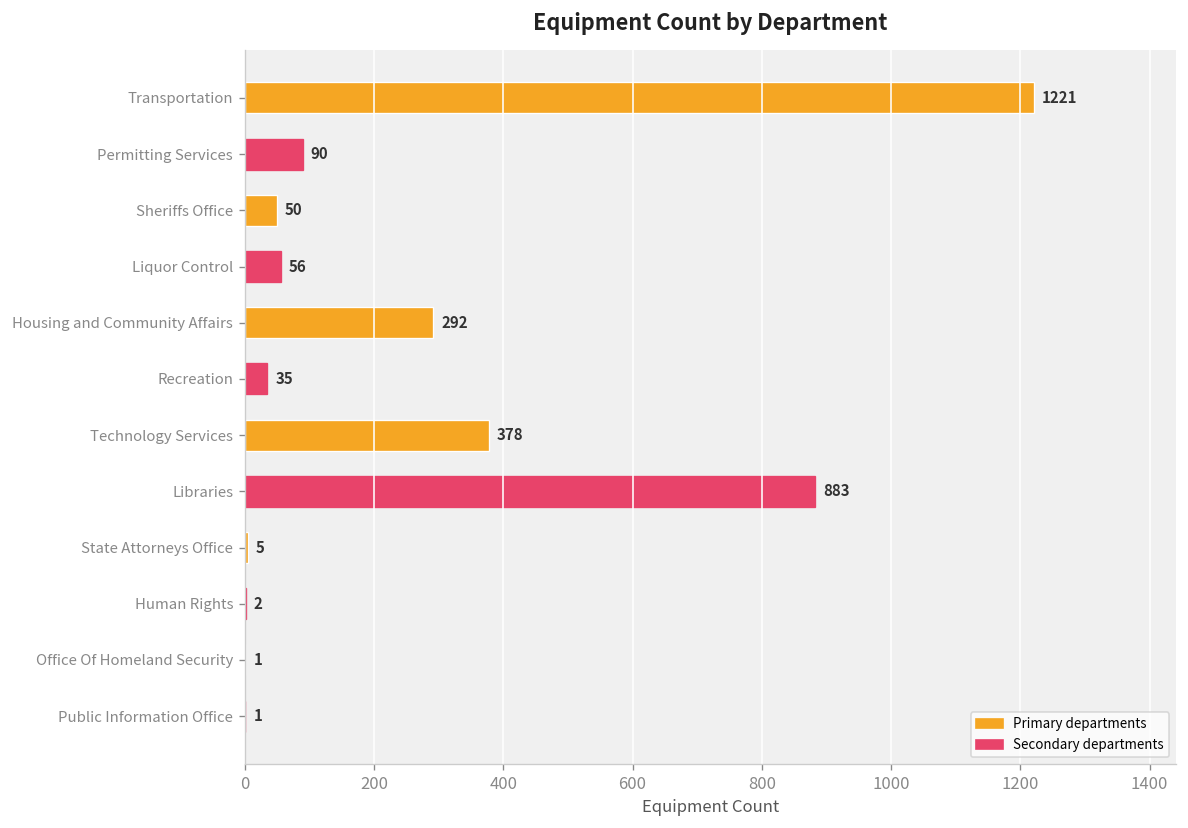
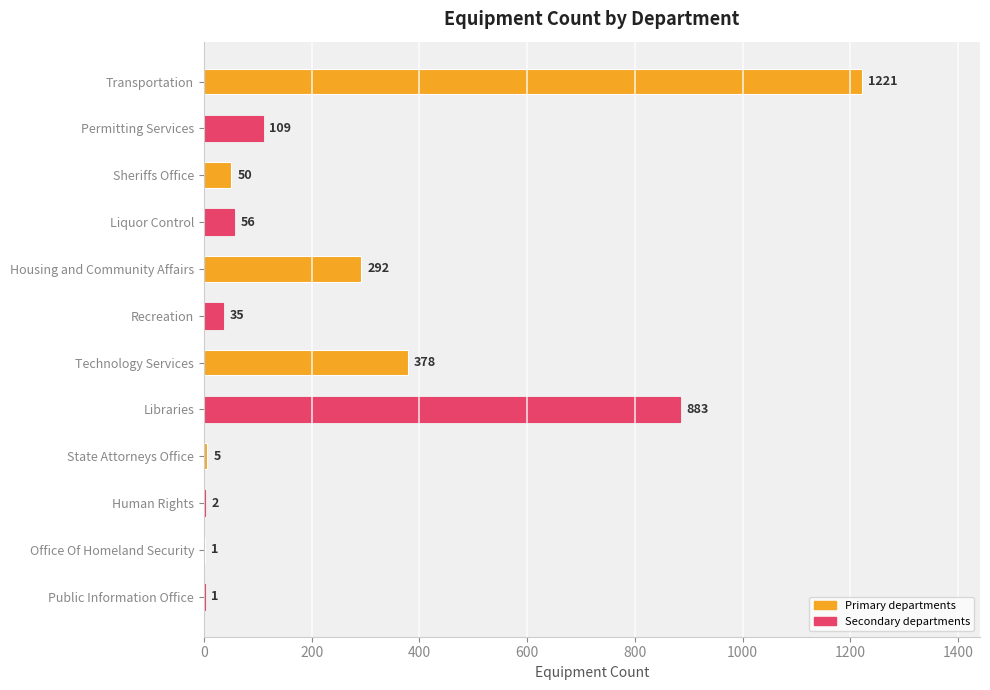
Permitting Services: 90 -> 109
